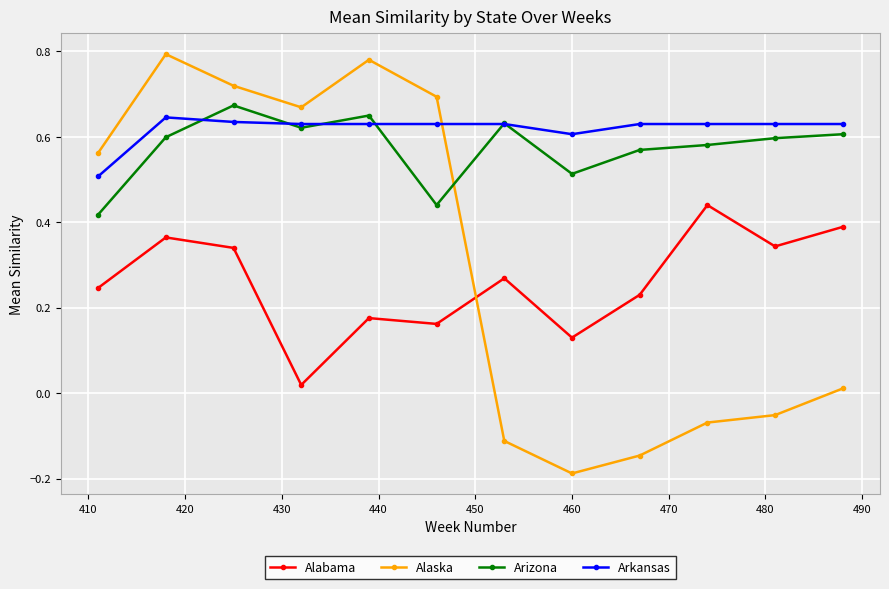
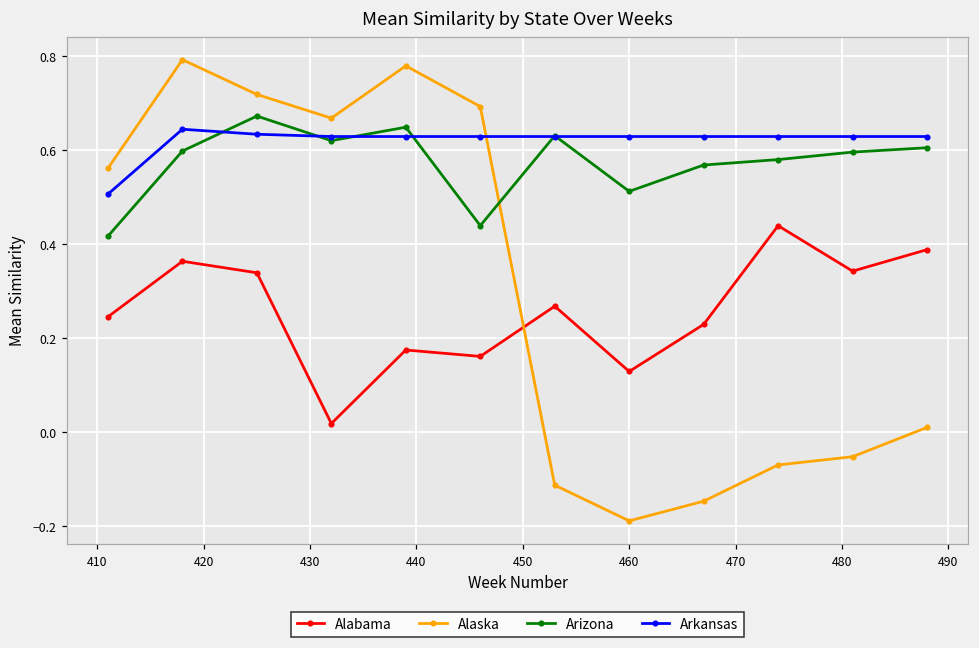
Arkansas, 460: 0.61 -> 0.63
